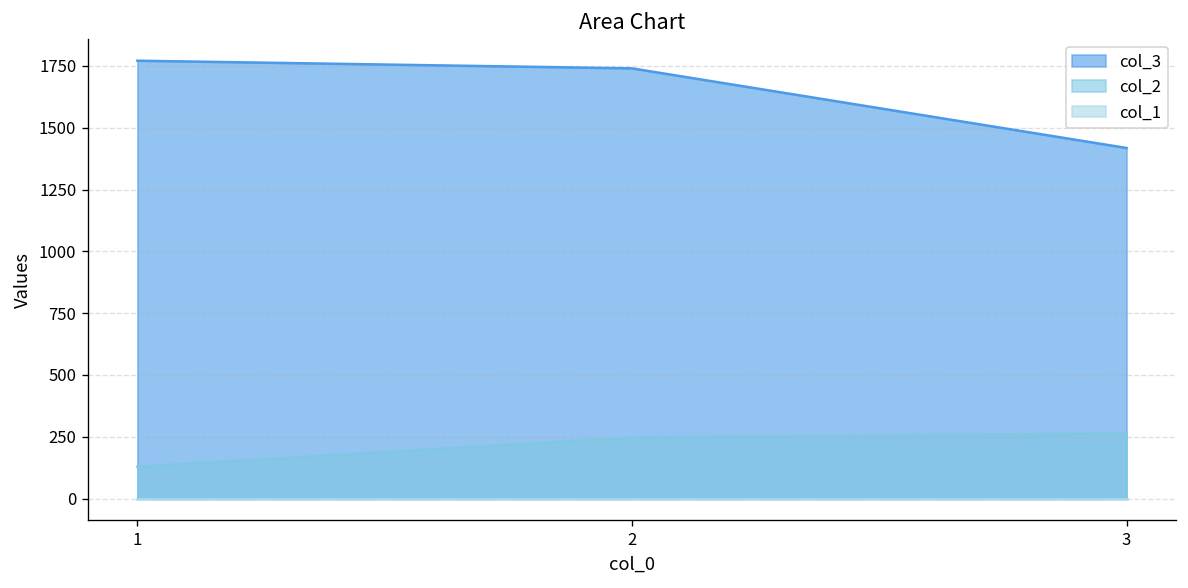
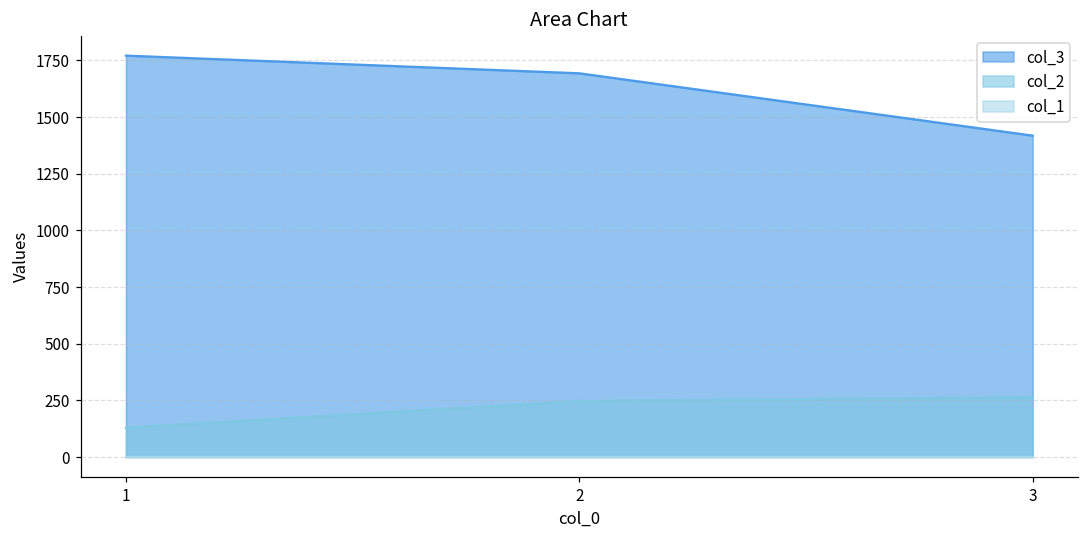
col_3, 2: 1740 -> 1690
